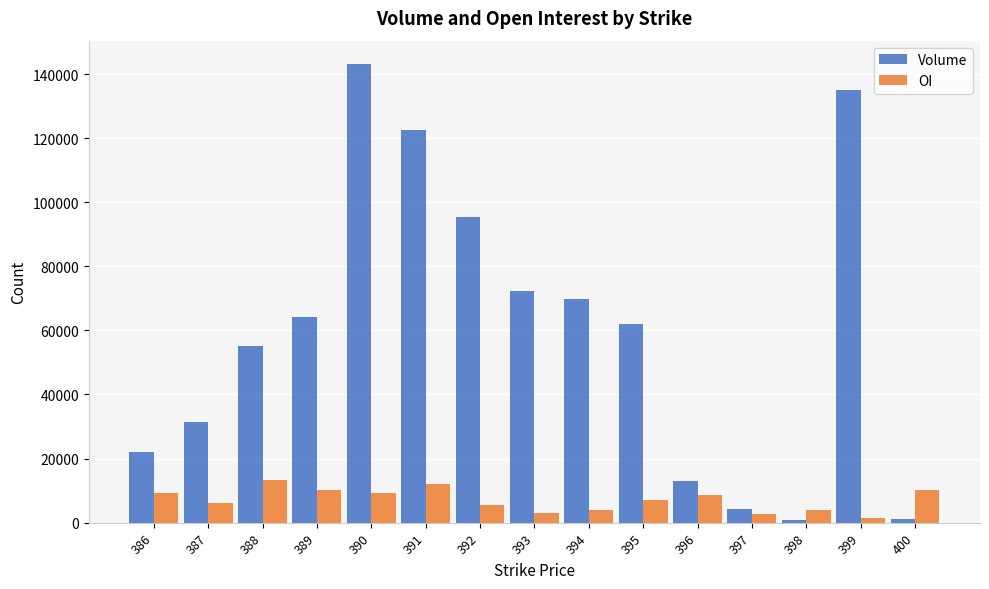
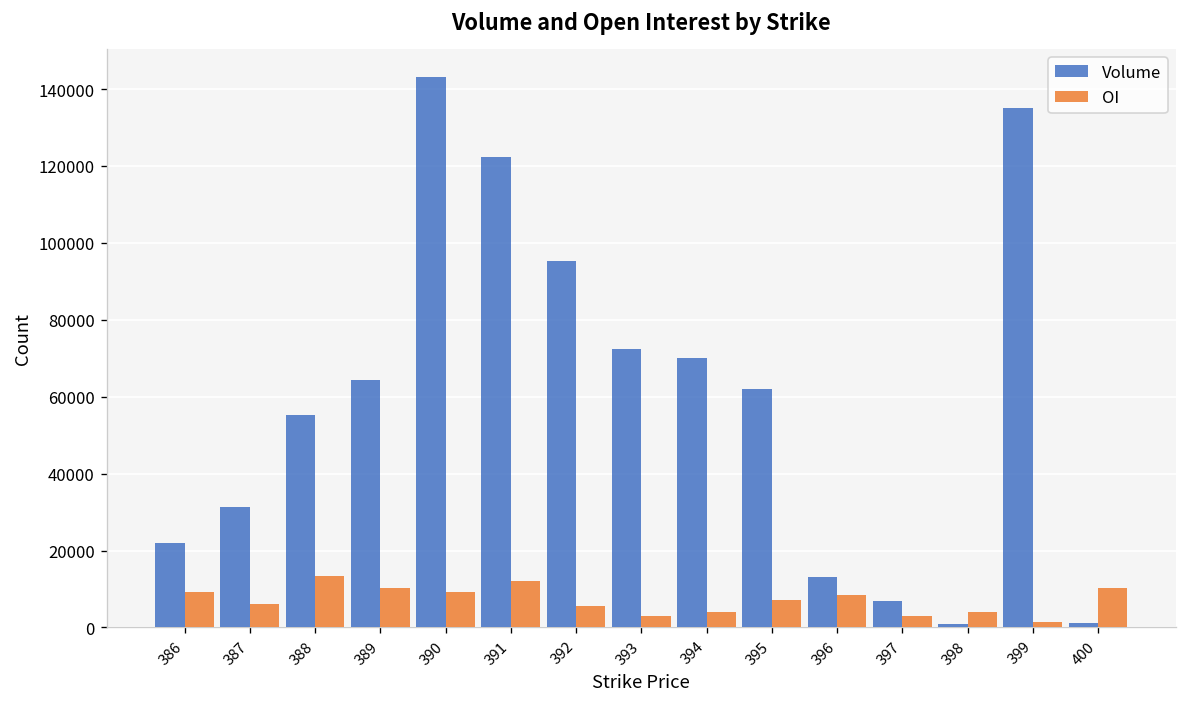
Volume, 397: 4000 -> 7000
